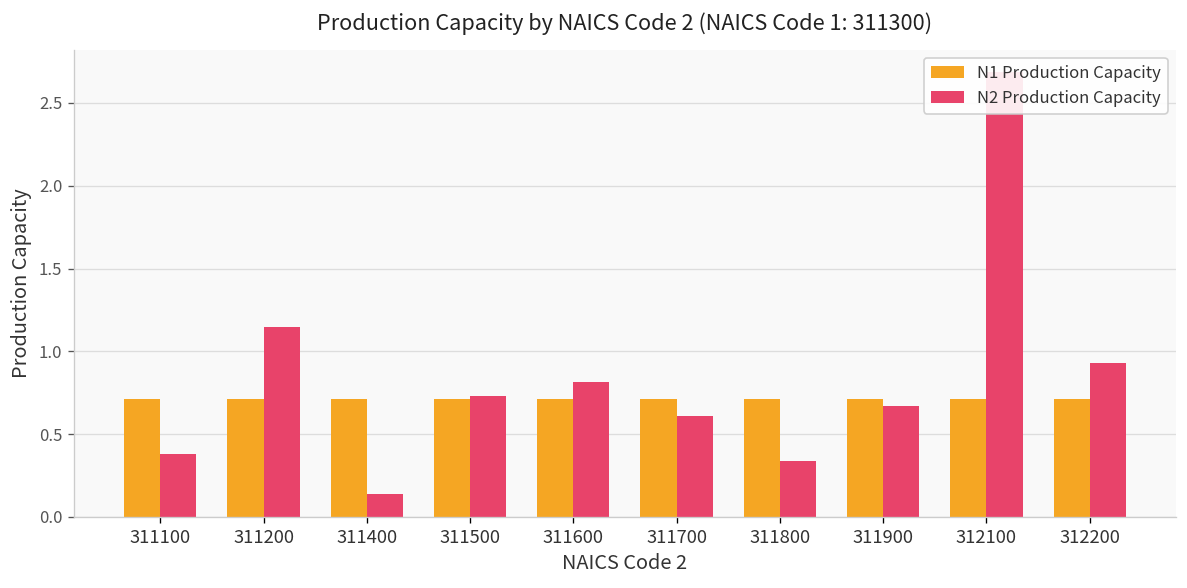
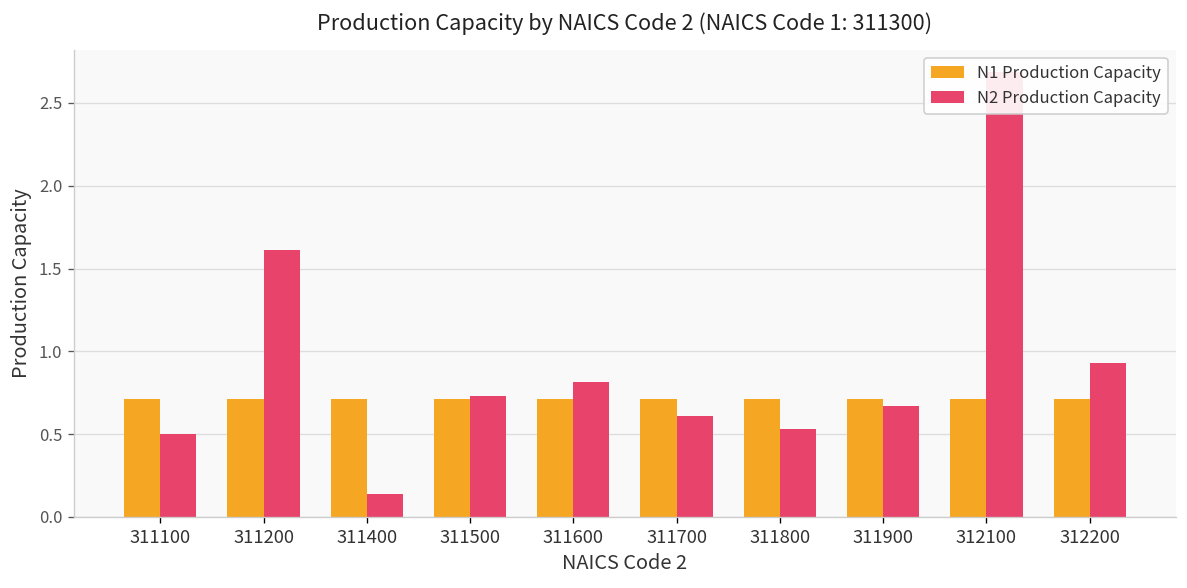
N2 Production Capacity, 311100: 0.38 -> 0.50
N2 Production Capacity, 311200: 1.15 -> 1.61
N2 Production Capacity, 311800: 0.34 -> 0.53
